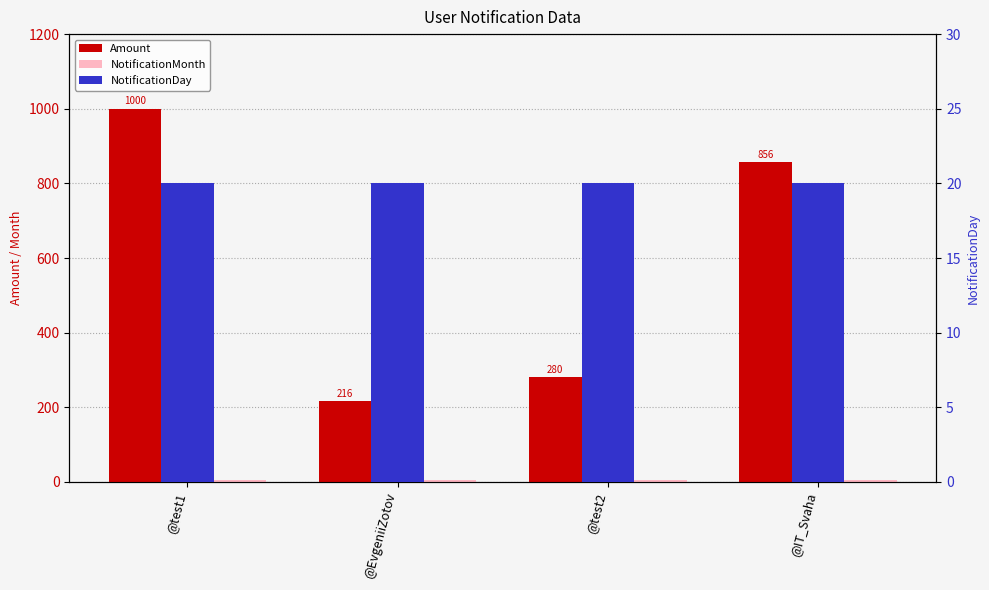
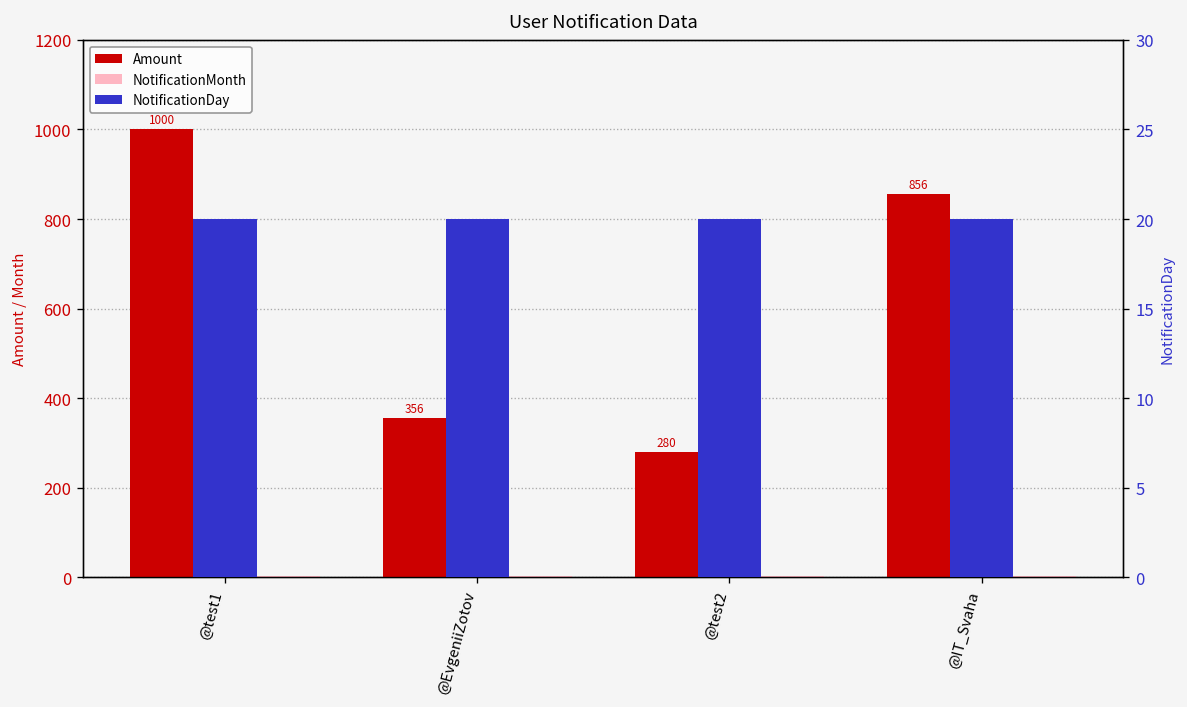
Amount, @EvgeniiZotov: 216 -> 356
